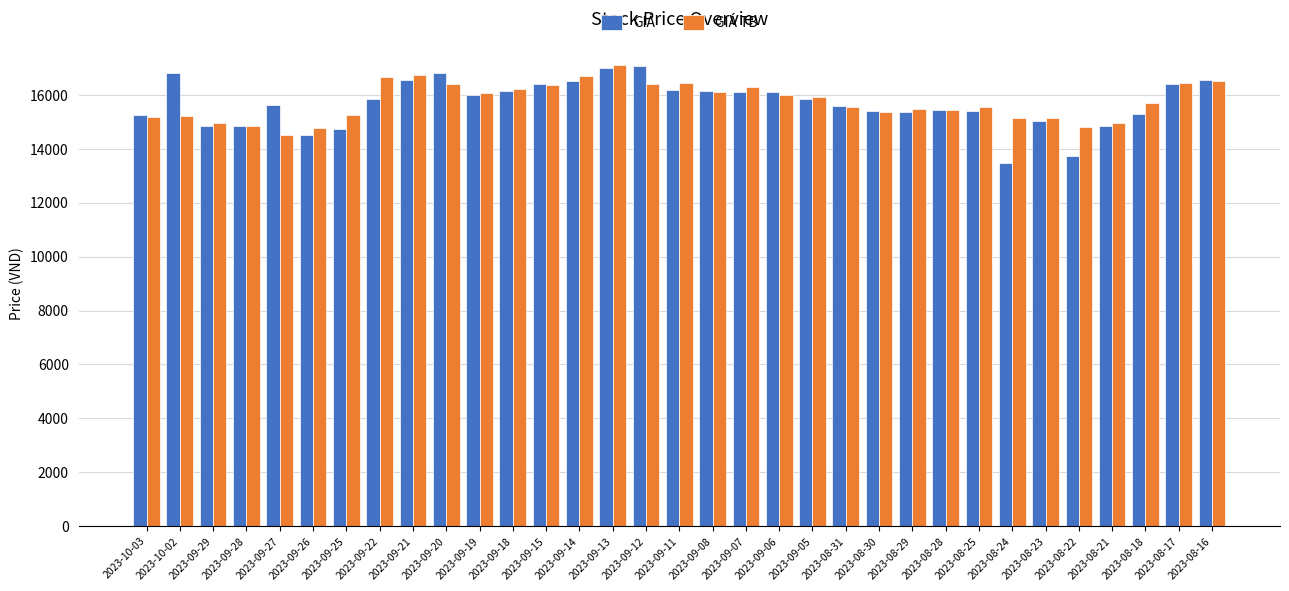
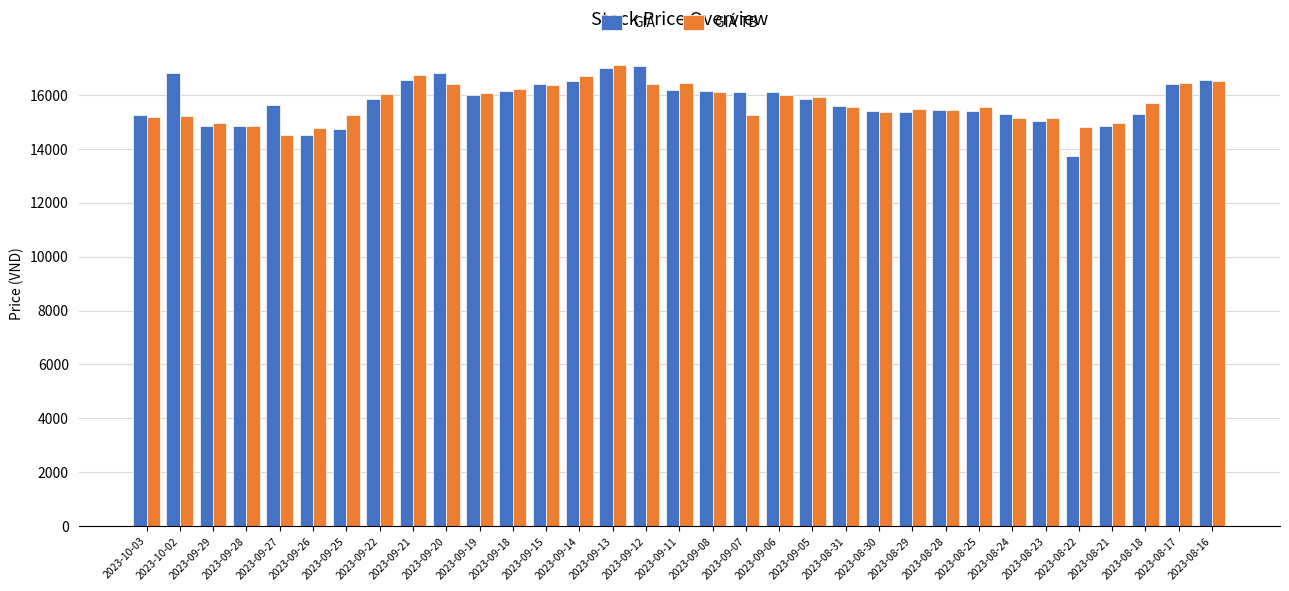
GIÁ TB, 2023-09-22: 16700 -> 16100
GIÁ TB, 2023-09-07: 16300 -> 15200
GIÁ, 2023-08-24: 13500 -> 15300
